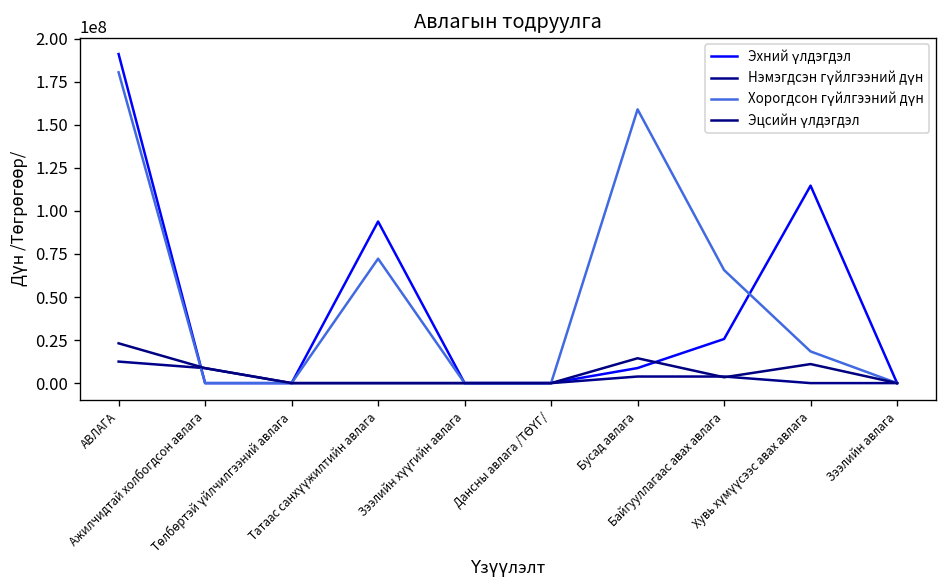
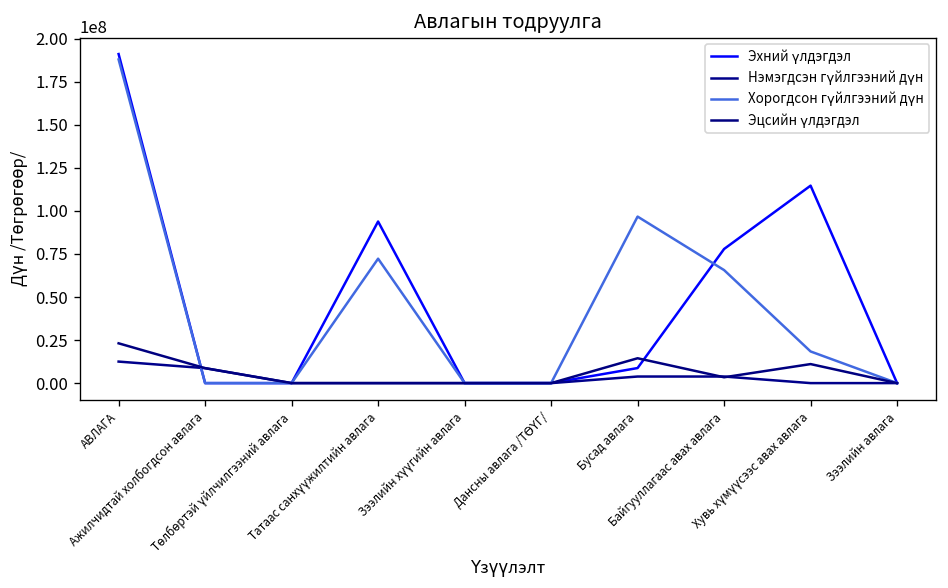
Хорогдсон гүйлгээний дүн, АВЛАГА: 181000000 -> 188000000
Хорогдсон гүйлгээний дүн, Бусад авлага: 159000000 -> 97000000
Эхний үлдэгдэл, Байгууллагаас авах авлага: 26000000 -> 78000000
